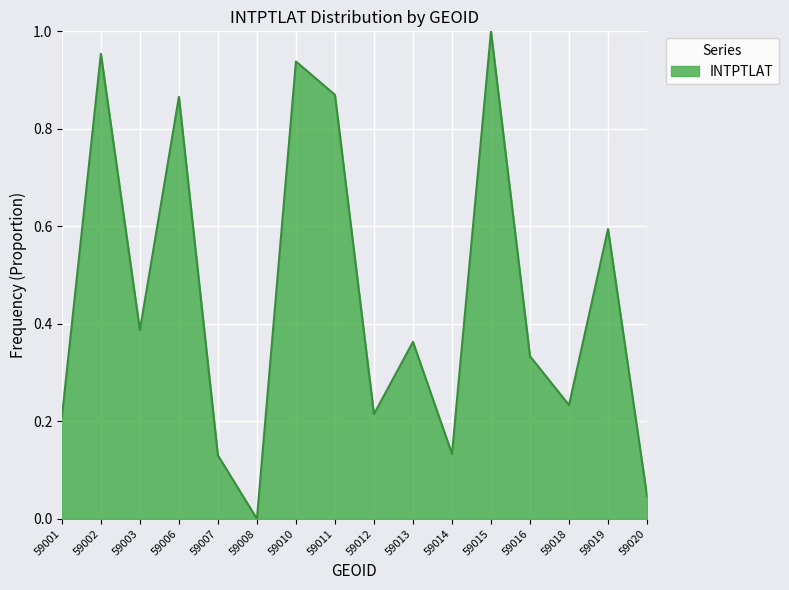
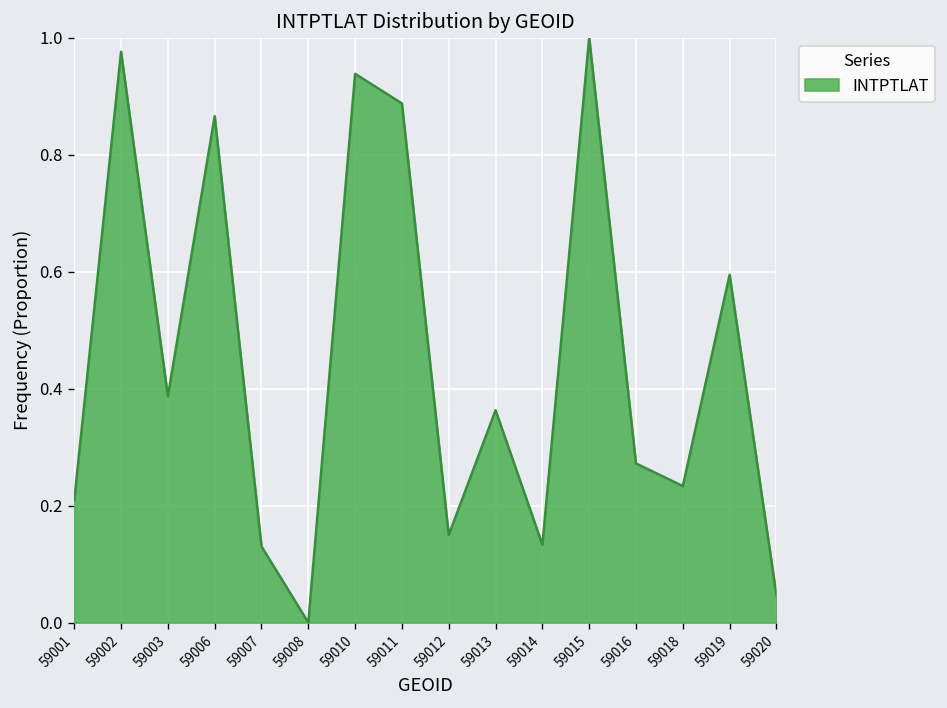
59002: 0.95 -> 0.98
59011: 0.87 -> 0.89
59012: 0.21 -> 0.15
59016: 0.33 -> 0.27
